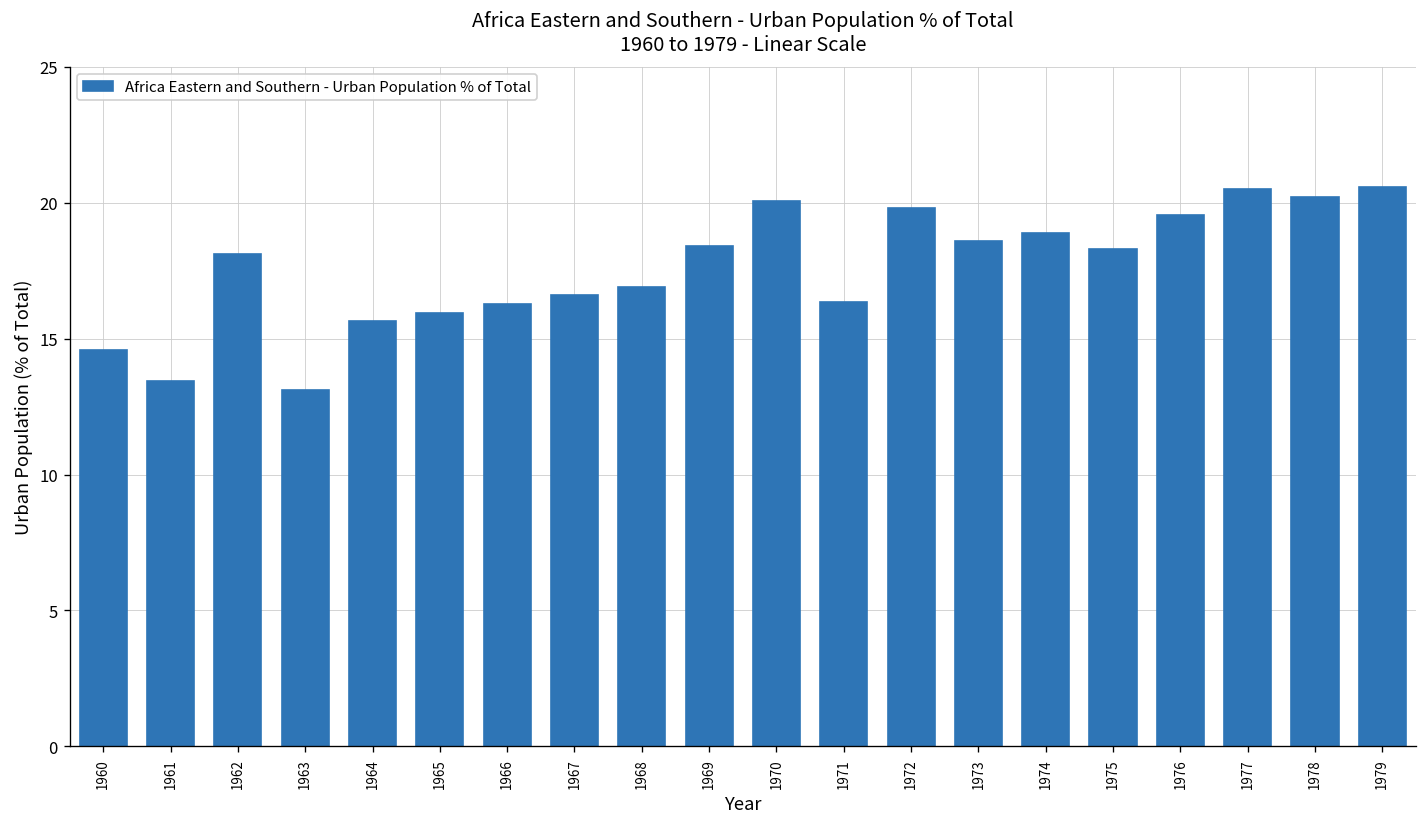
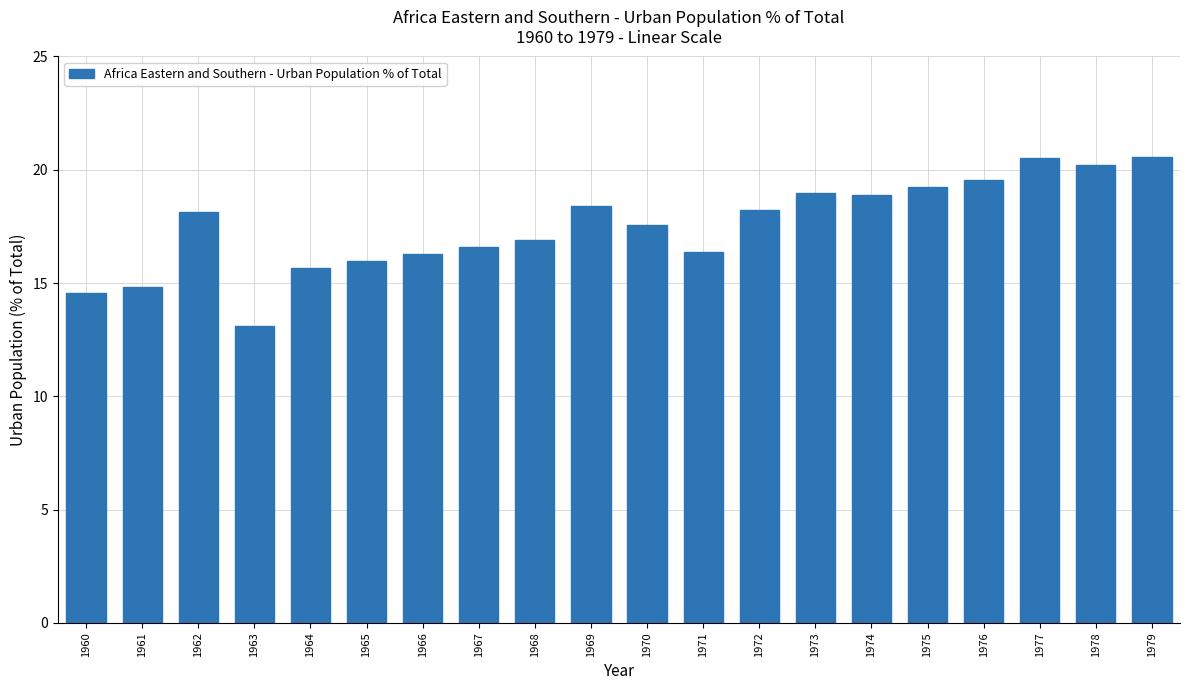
1961: 13.4 -> 14.8
1970: 20.0 -> 17.6
1972: 19.8 -> 18.2
1973: 18.6 -> 19.0
1975: 18.3 -> 19.2
